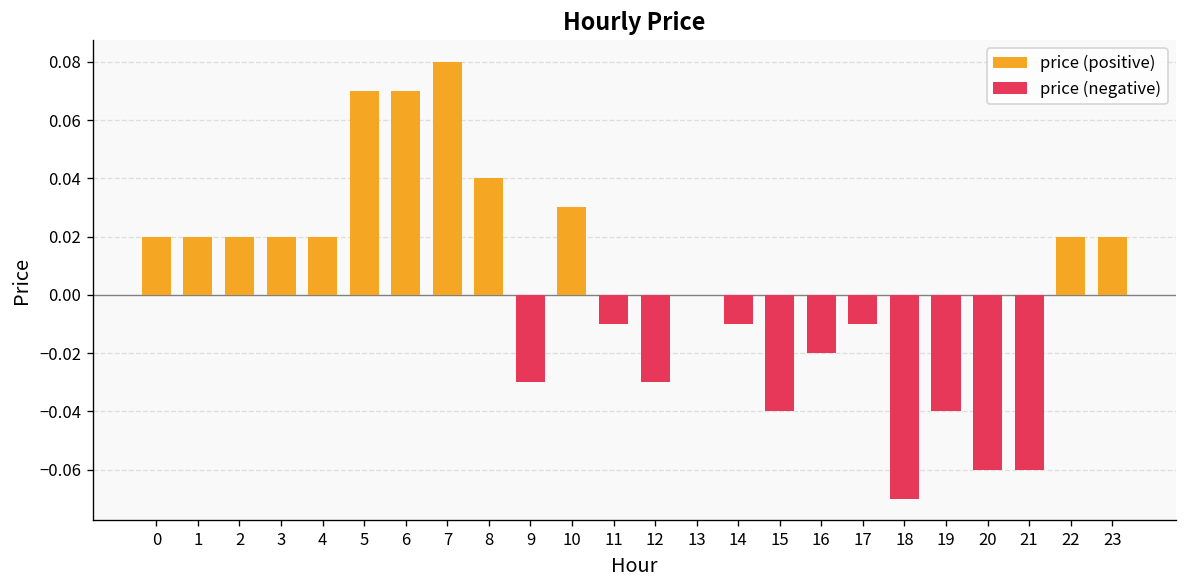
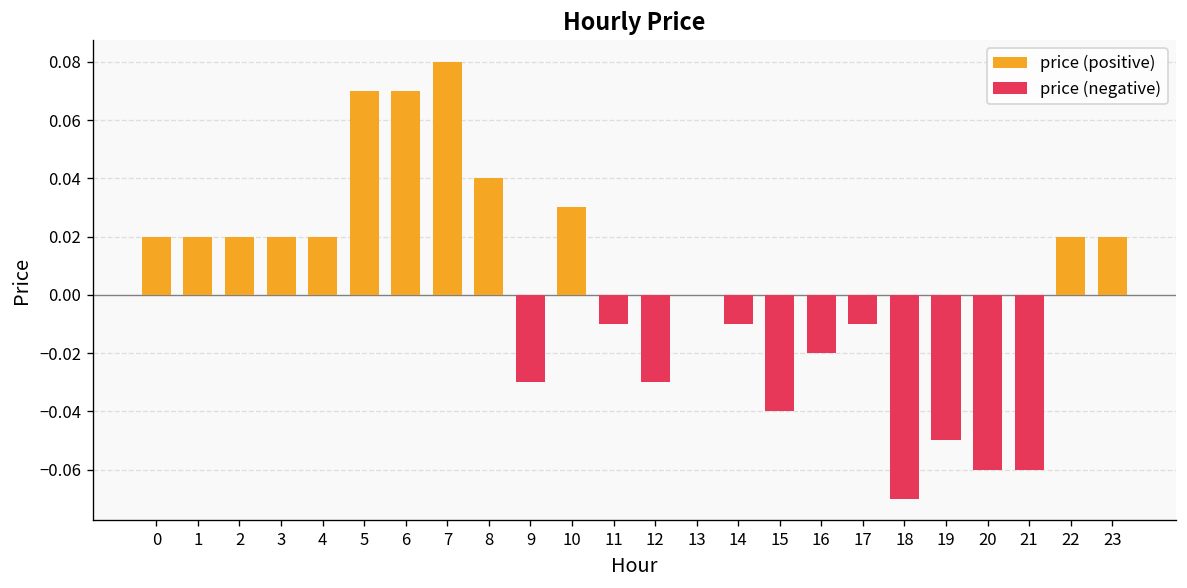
price (negative), 19: -0.04 -> -0.05
